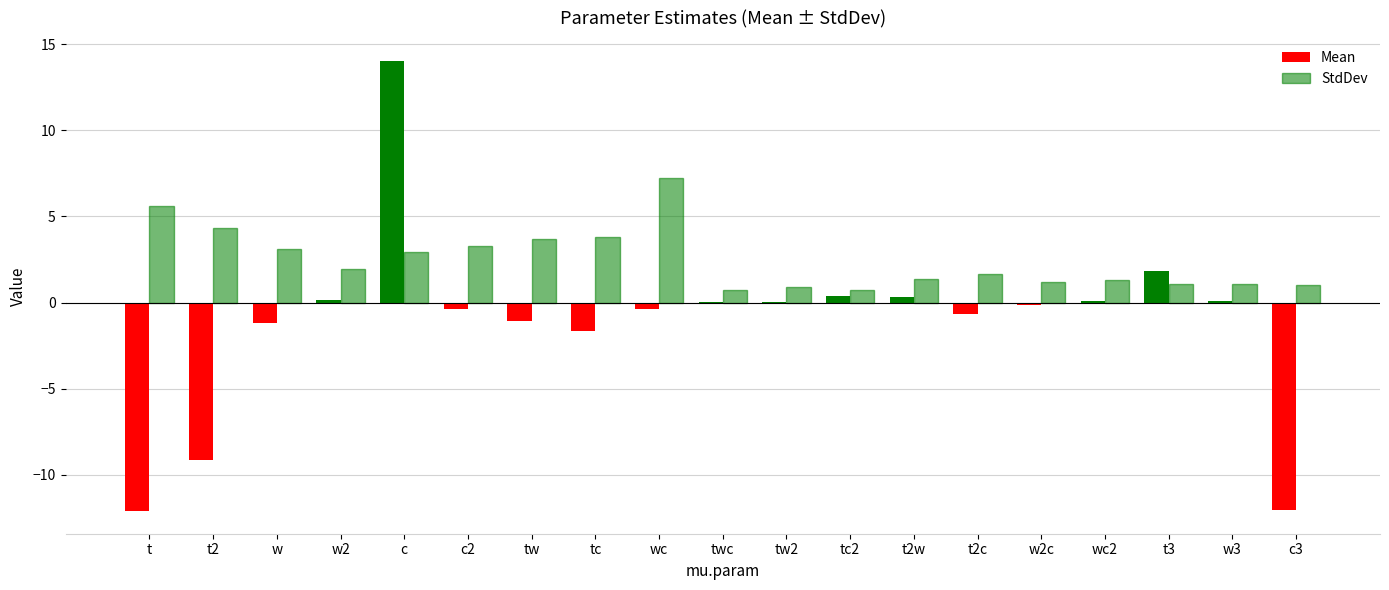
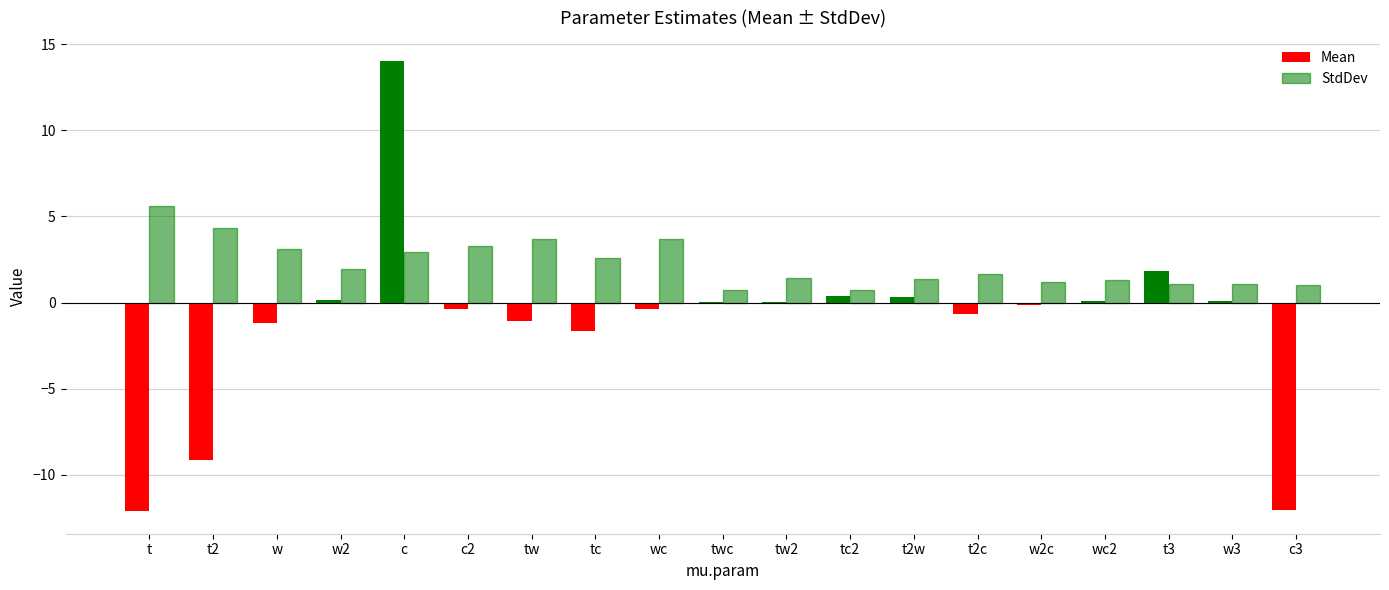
StdDev, tc: 3.8 -> 2.6
StdDev, wc: 7.2 -> 3.7
StdDev, tw2: 0.9 -> 1.4
